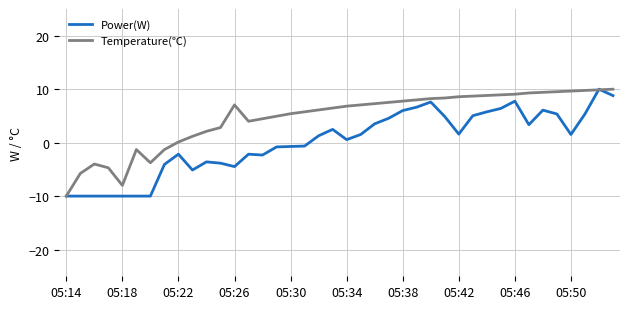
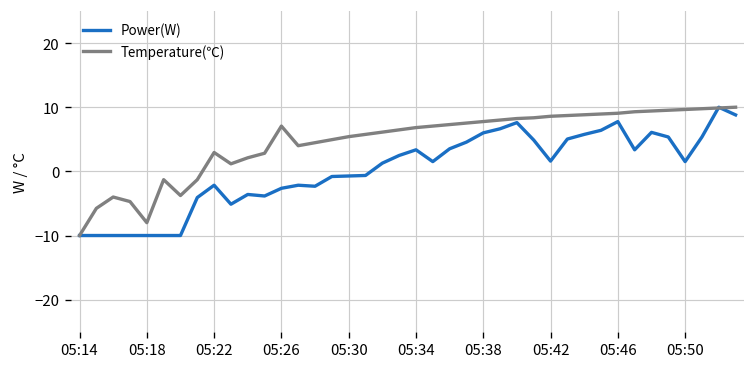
Temperature(℃), 05:22: 0 -> 3
Power(W), 05:26: -4 -> -3
Power(W), 05:34: 1 -> 3
